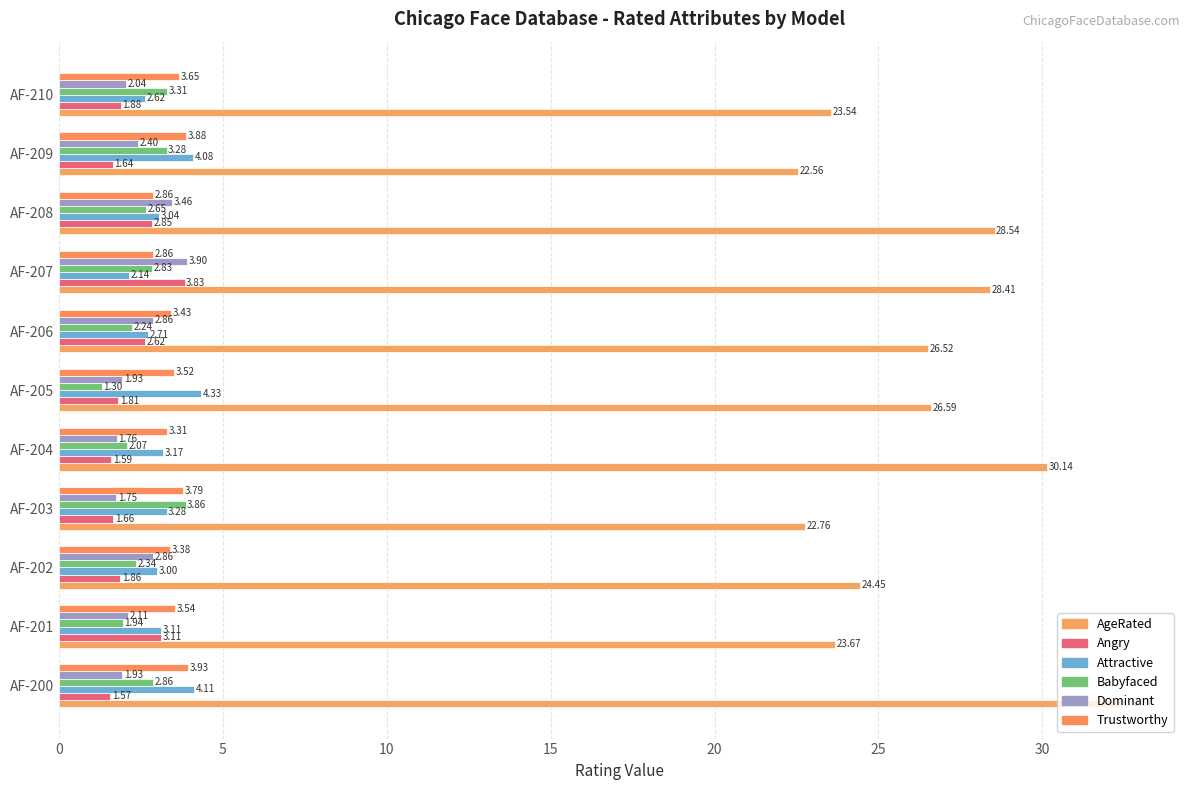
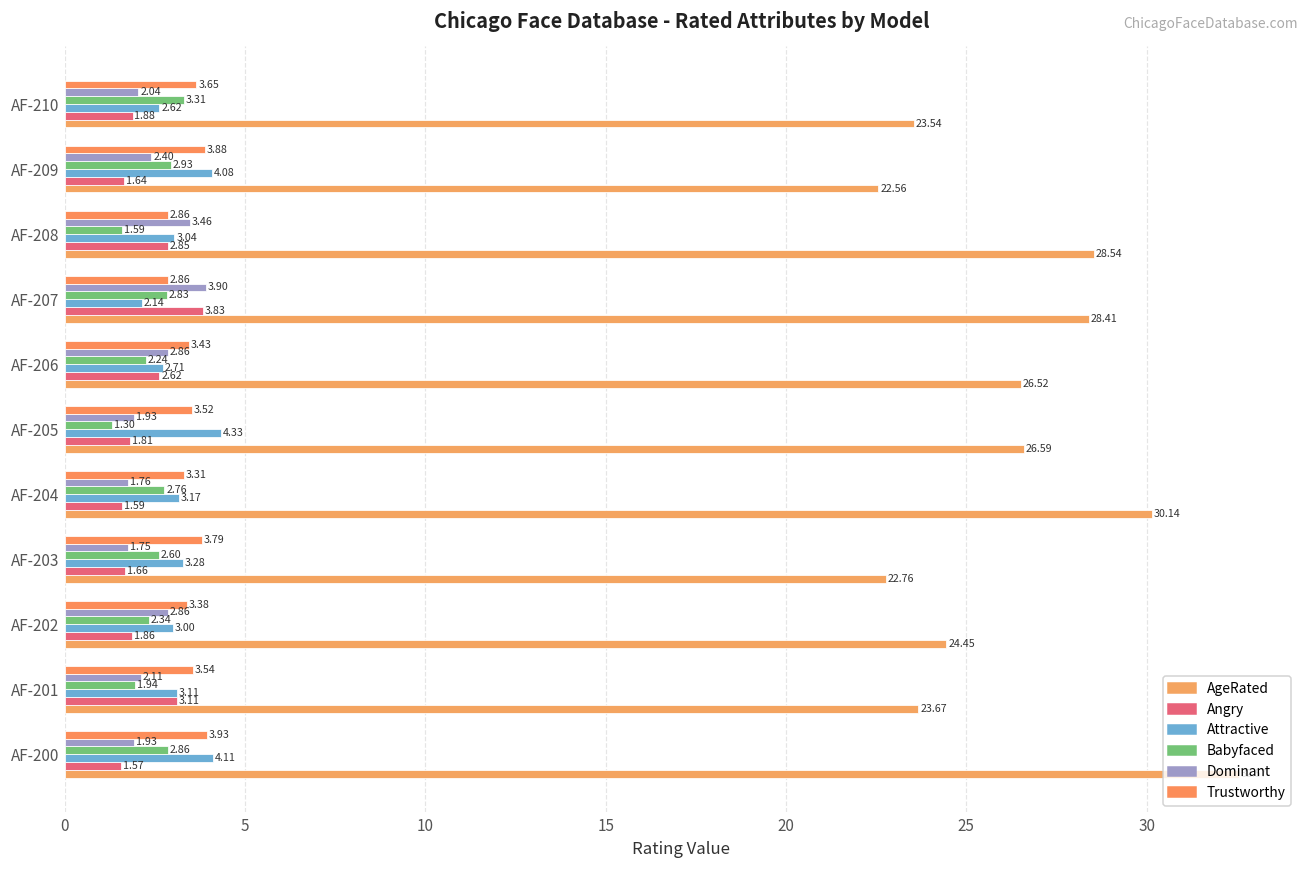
Babyfaced, AF-209: 3.28 -> 2.93
Babyfaced, AF-208: 2.65 -> 1.59
Babyfaced, AF-204: 2.07 -> 2.76
Babyfaced, AF-203: 3.86 -> 2.60
